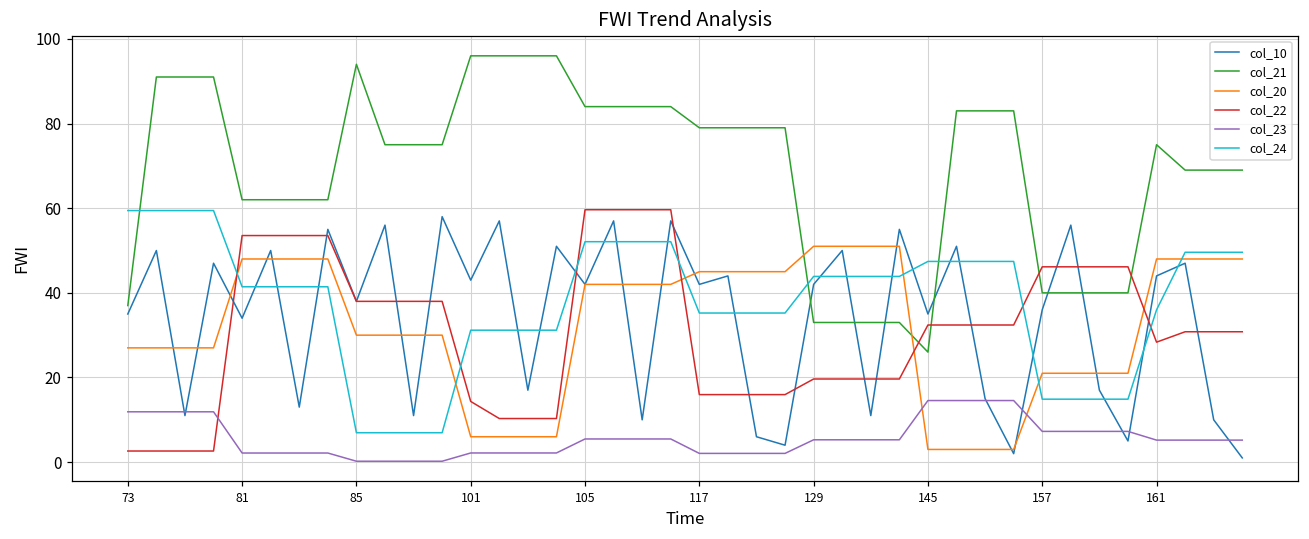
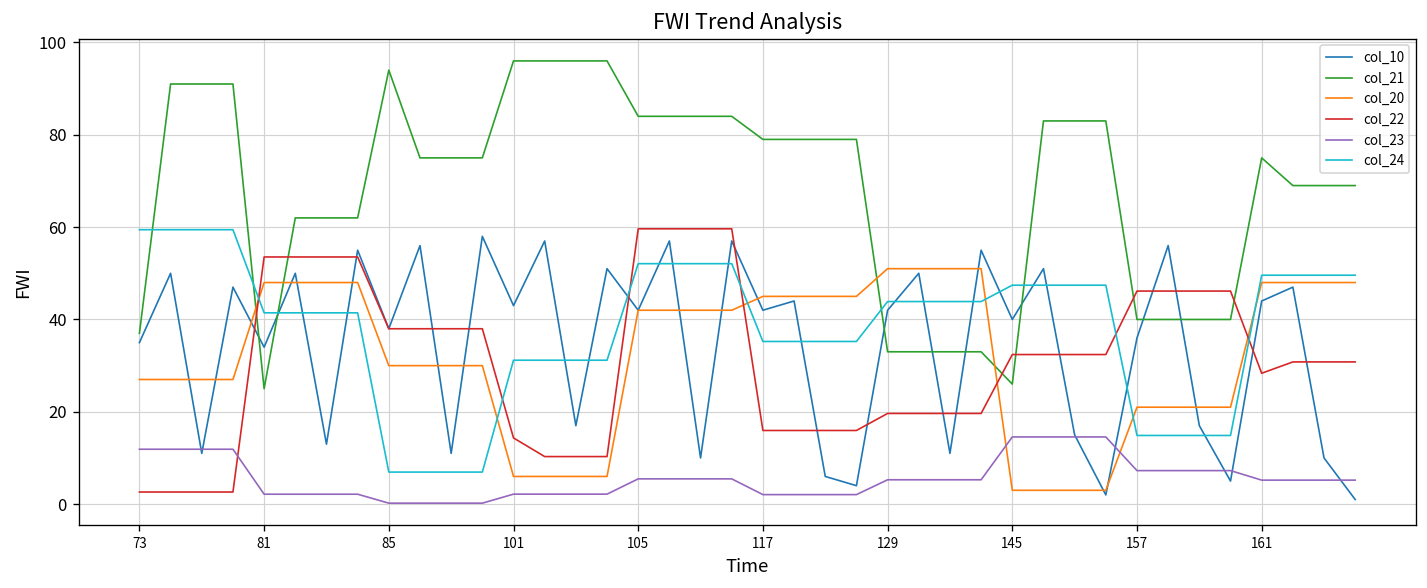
col_21, 81: 62 -> 25
col_10, 145: 35 -> 40
col_24, 161: 36 -> 50
